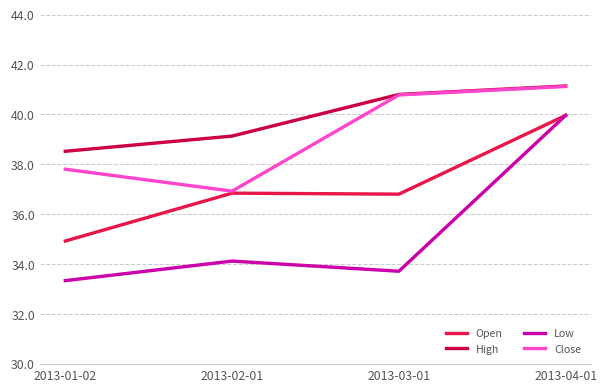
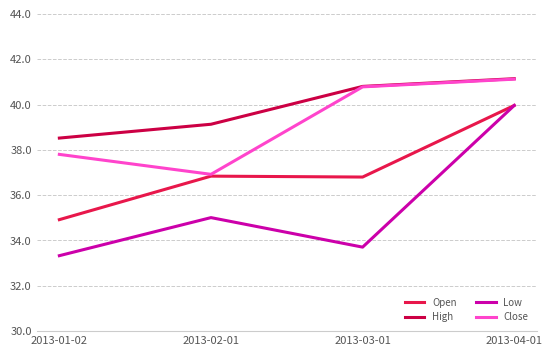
Low, 2013-02-01: 34.1 -> 35.0
